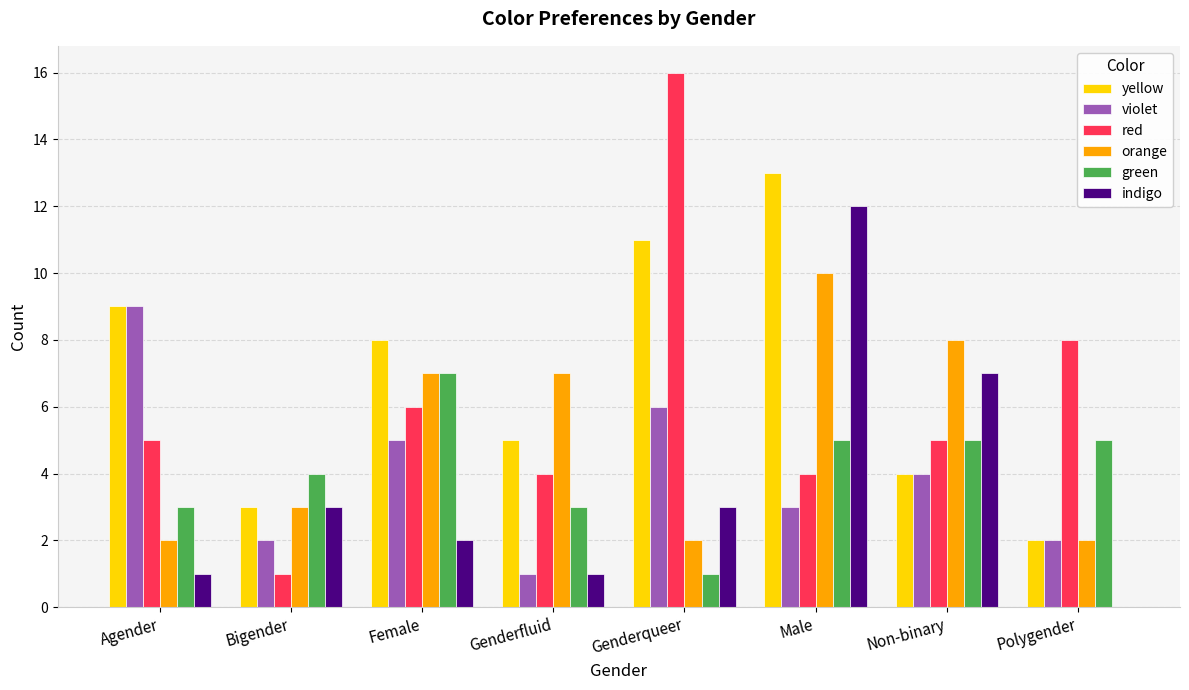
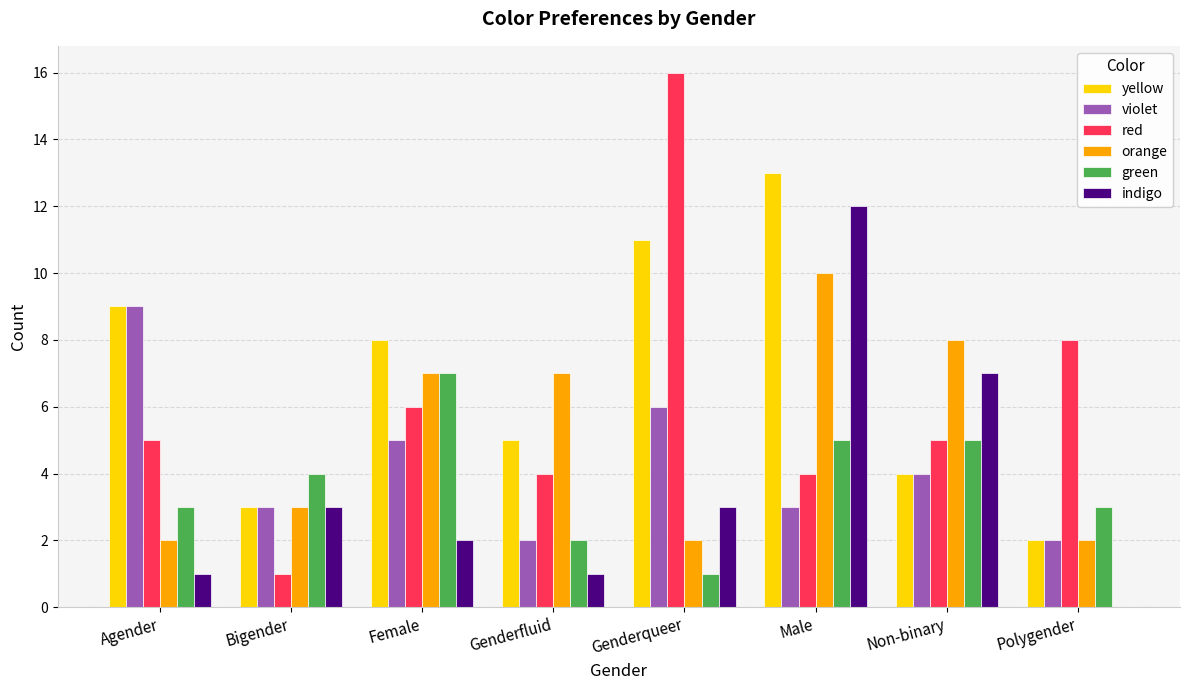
violet, Bigender: 2 -> 3
violet, Genderfluid: 1 -> 2
green, Genderfluid: 3 -> 2
green, Polygender: 5 -> 3
